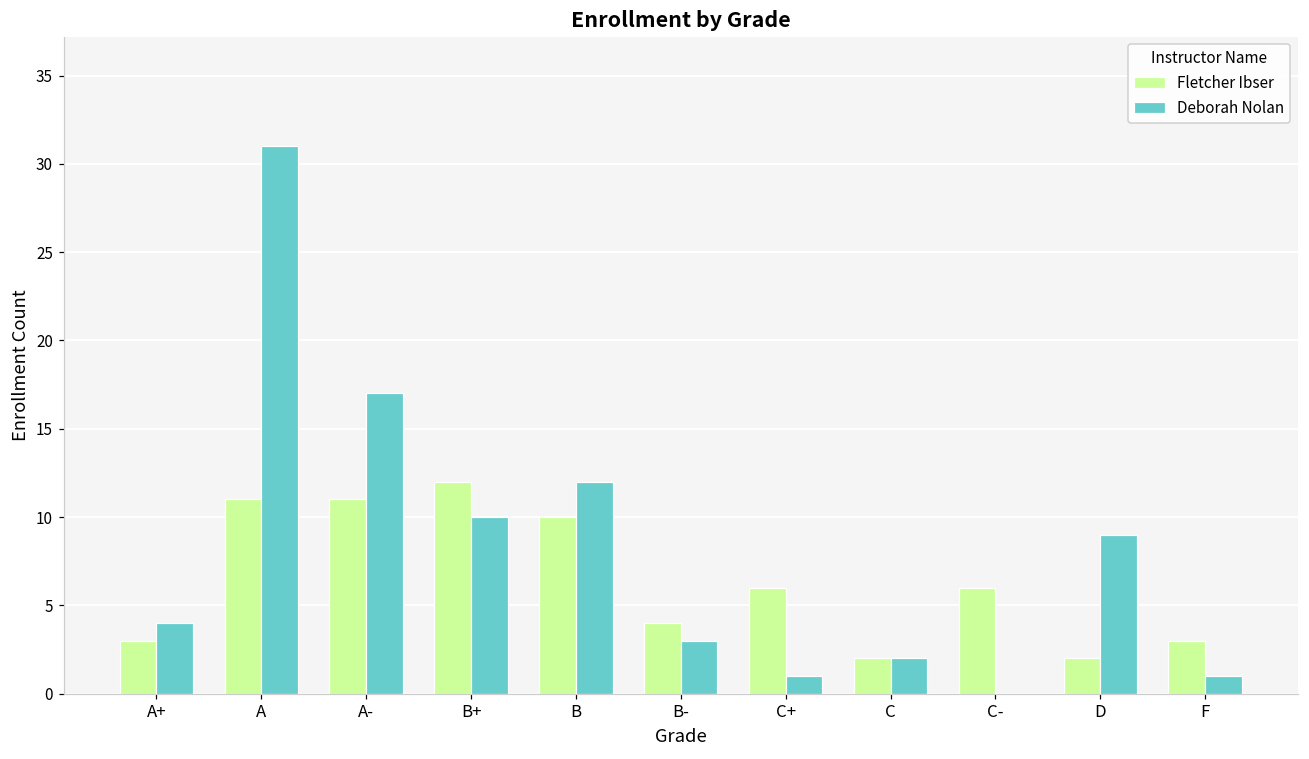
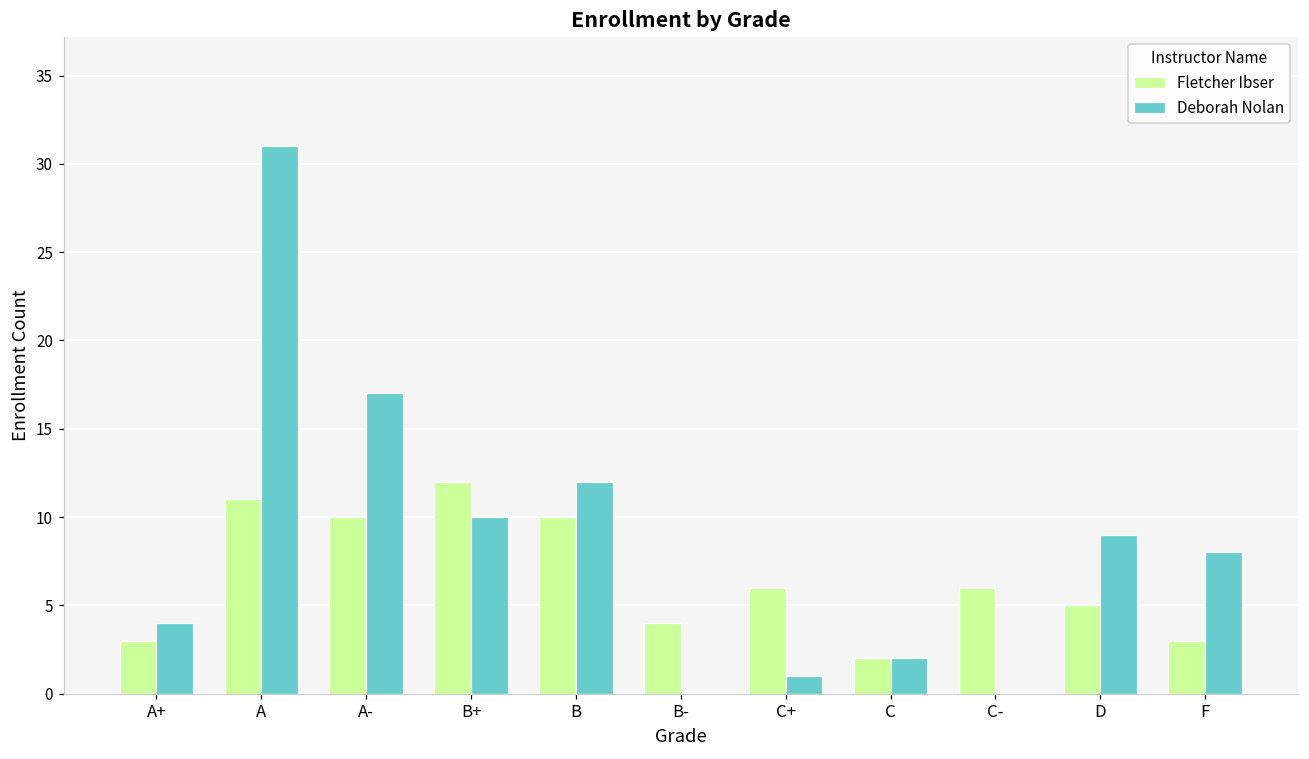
Fletcher Ibser, A-: 11 -> 10
Deborah Nolan, B-: 3 -> 0
Fletcher Ibser, D: 2 -> 5
Deborah Nolan, F: 1 -> 8
